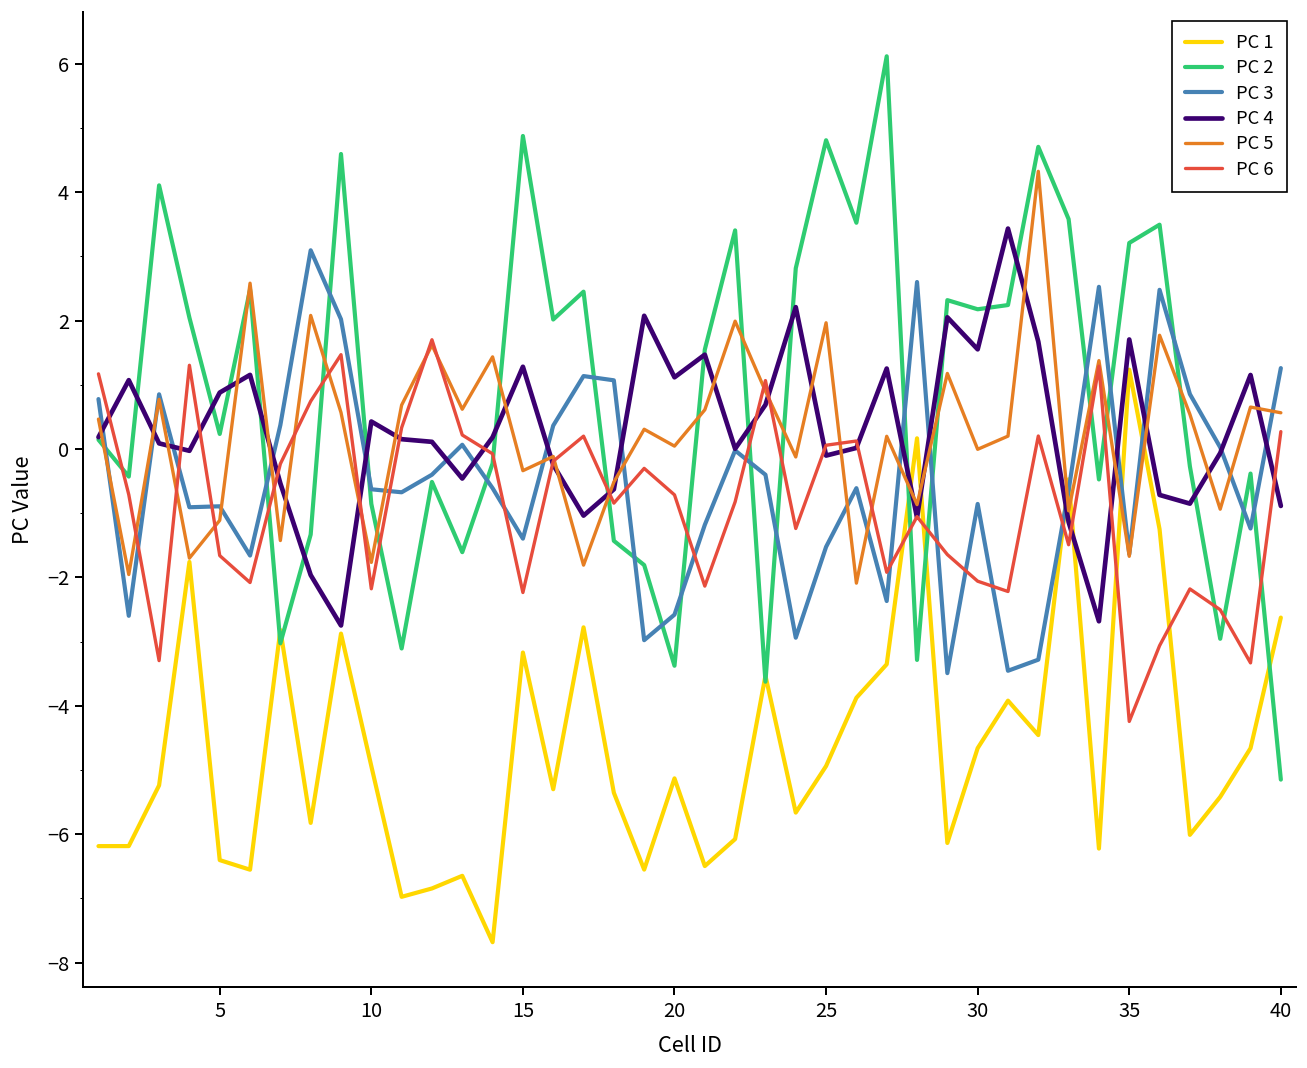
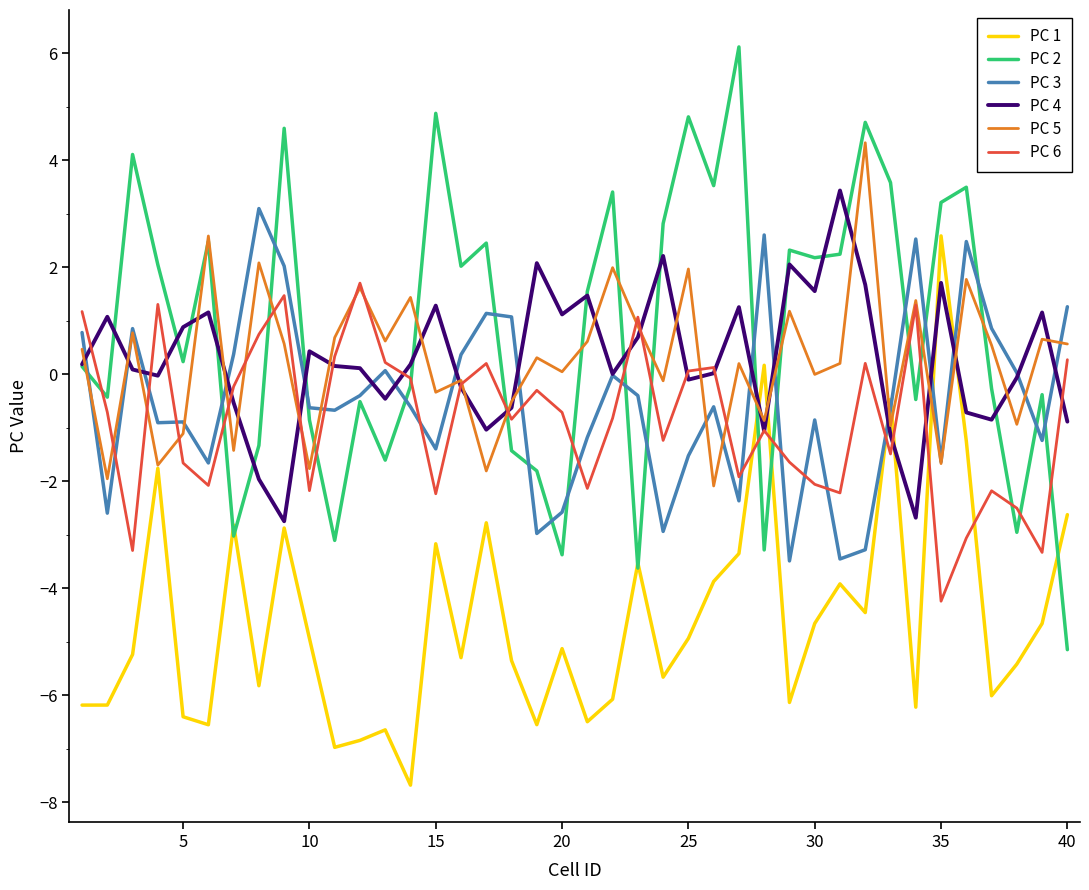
PC 1, 35: 1.2 -> 2.6
